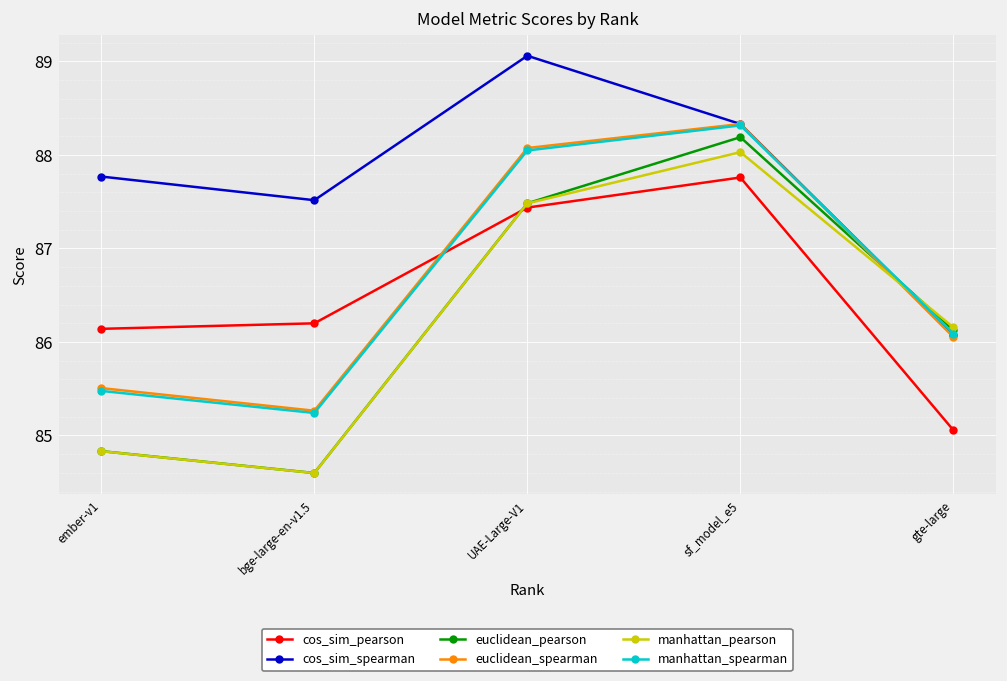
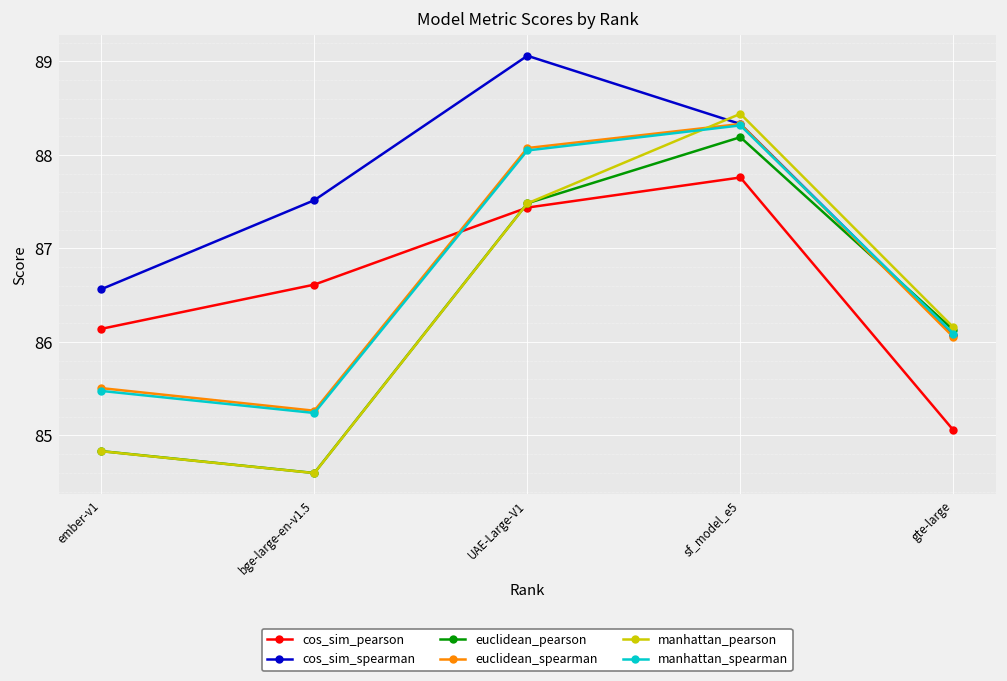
cos_sim_spearman, ember-v1: 87.8 -> 86.6
cos_sim_pearson, bge-large-en-v1.5: 86.2 -> 86.6
manhattan_pearson, sf_model_e5: 88.0 -> 88.4
